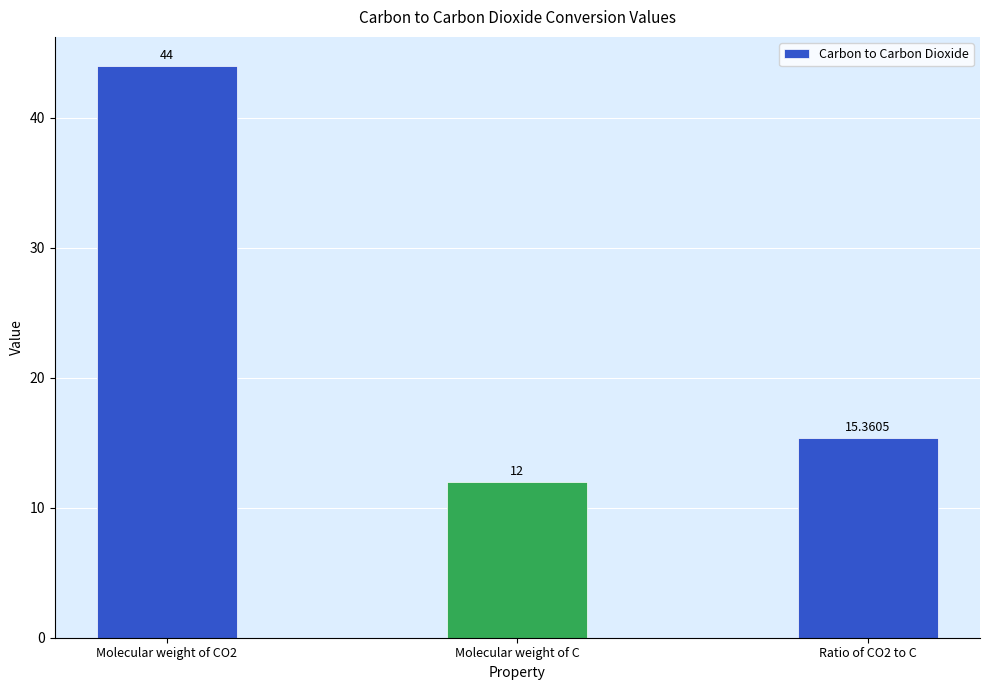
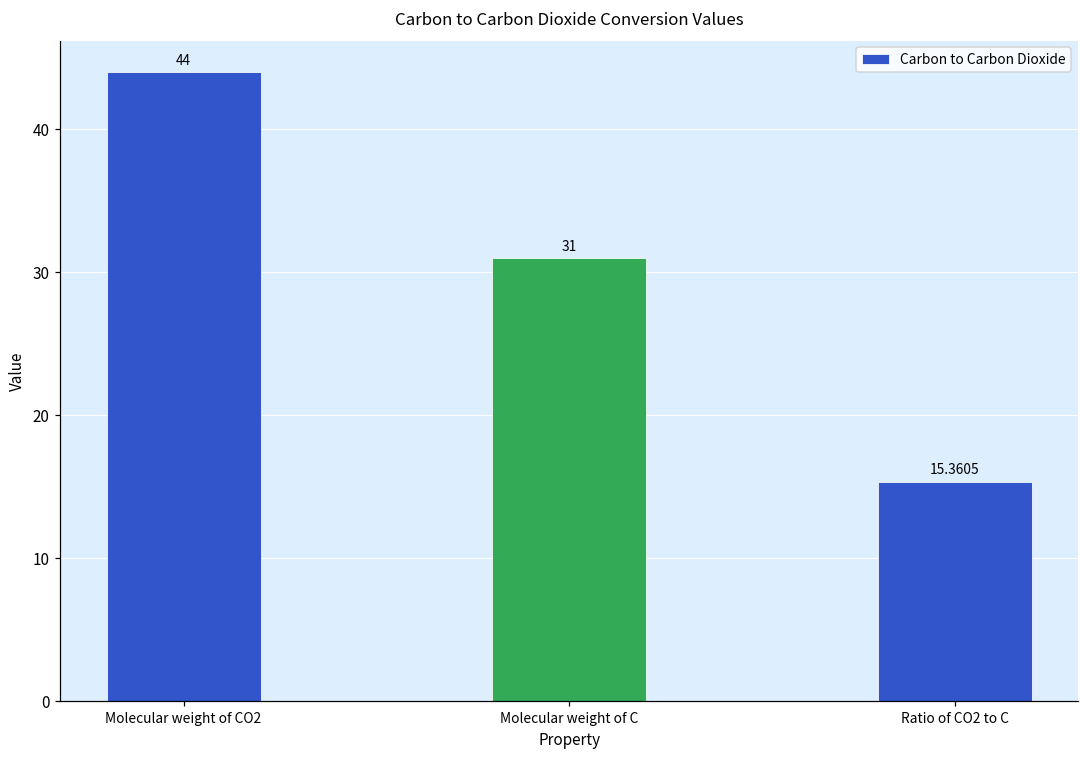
Molecular weight of C: 12 -> 31
